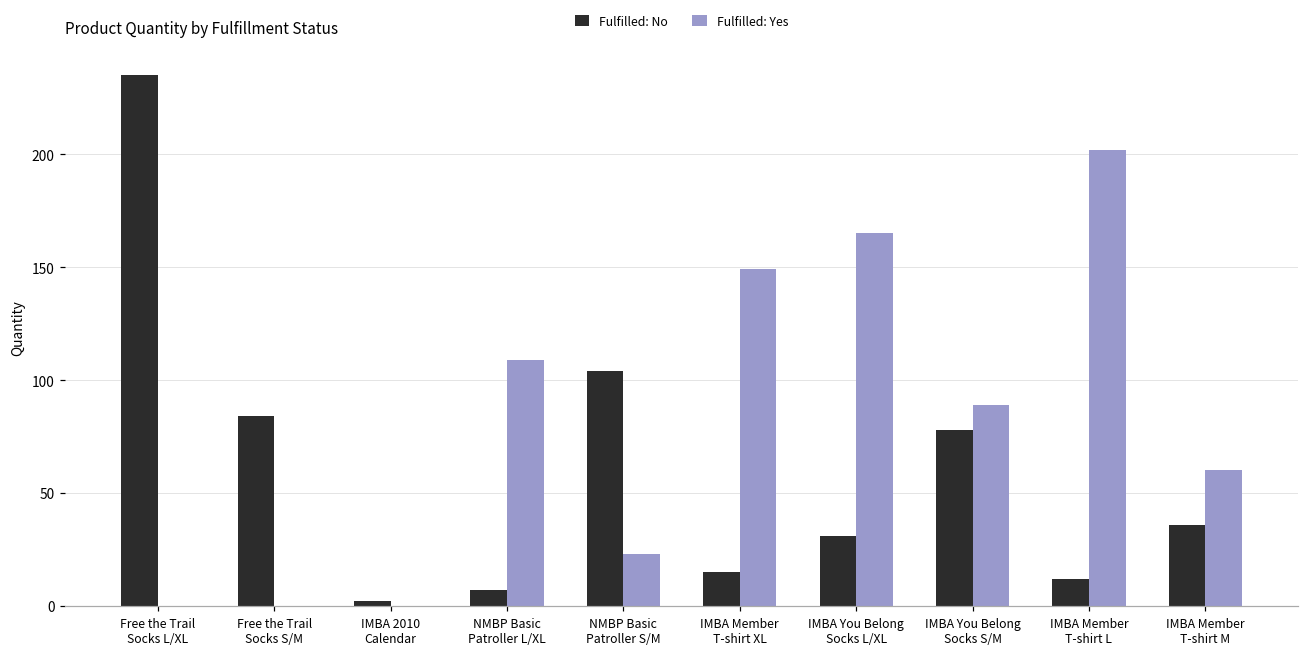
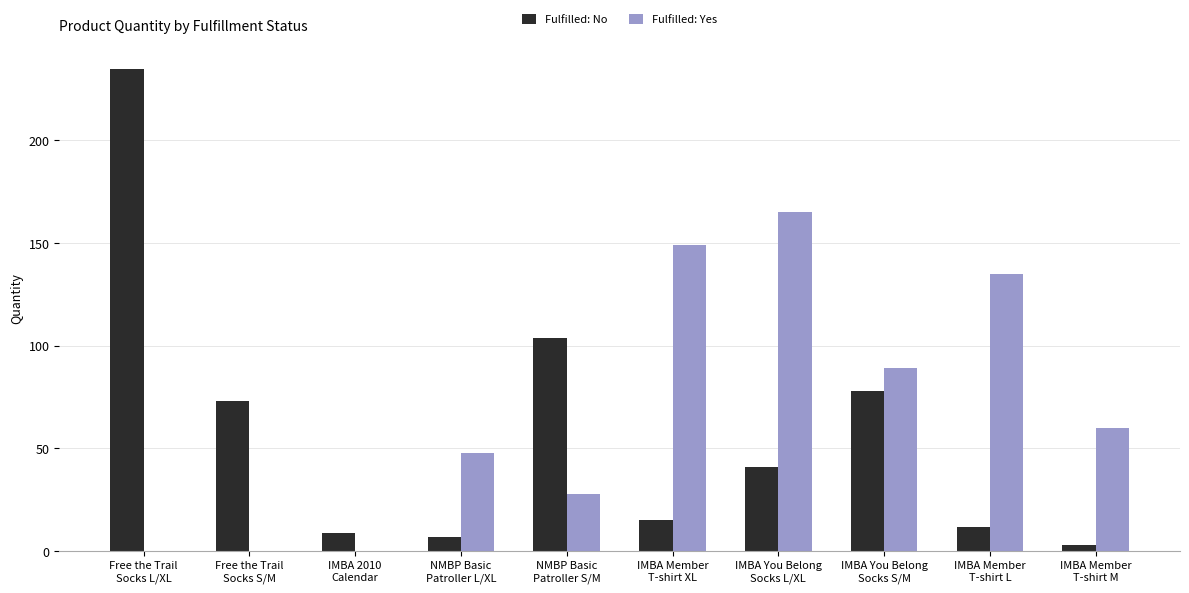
Fulfilled: No, Free the Trail Socks S/M: 84 -> 73
Fulfilled: No, IMBA 2010 Calendar: 2 -> 9
Fulfilled: Yes, NMBP Basic Patroller L/XL: 109 -> 48
Fulfilled: Yes, NMBP Basic Patroller S/M: 23 -> 28
Fulfilled: No, IMBA You Belong Socks L/XL: 31 -> 41
Fulfilled: Yes, IMBA Member T-shirt L: 202 -> 135
Fulfilled: No, IMBA Member T-shirt M: 36 -> 3
